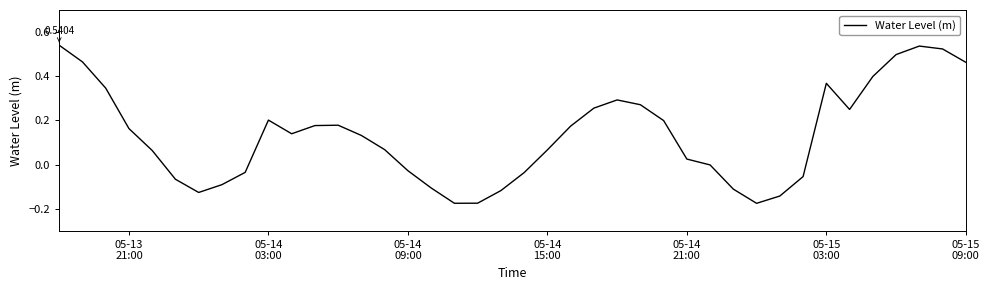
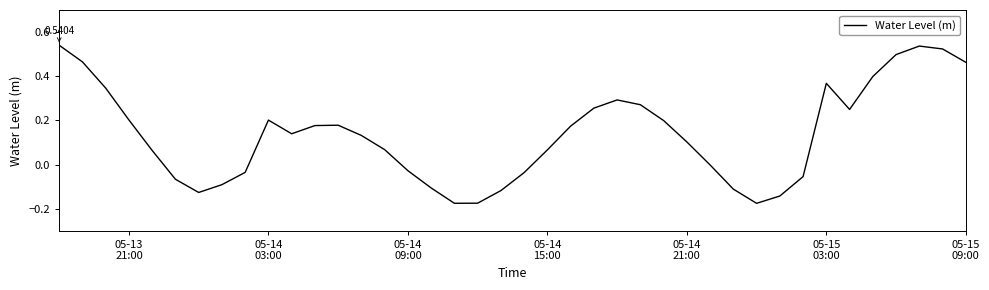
05-13 21:00: 0.16 -> 0.20
05-14 21:00: 0.02 -> 0.10
